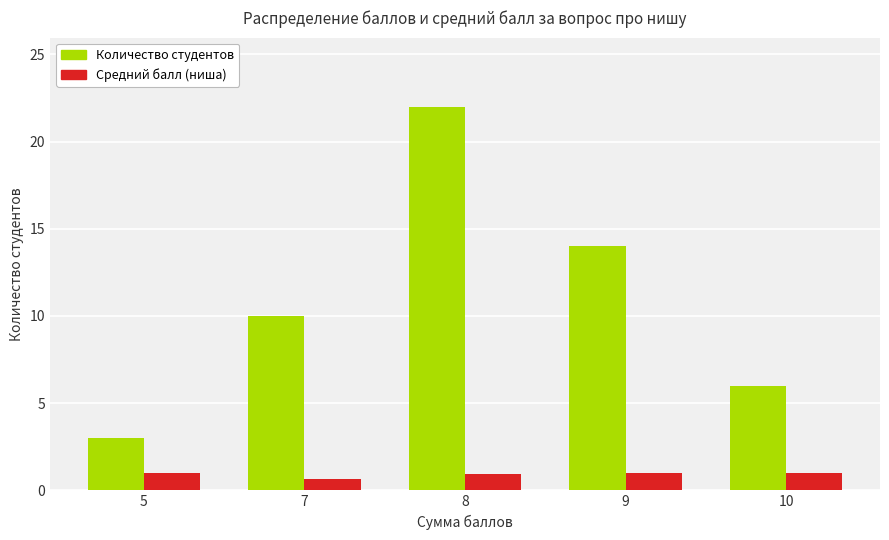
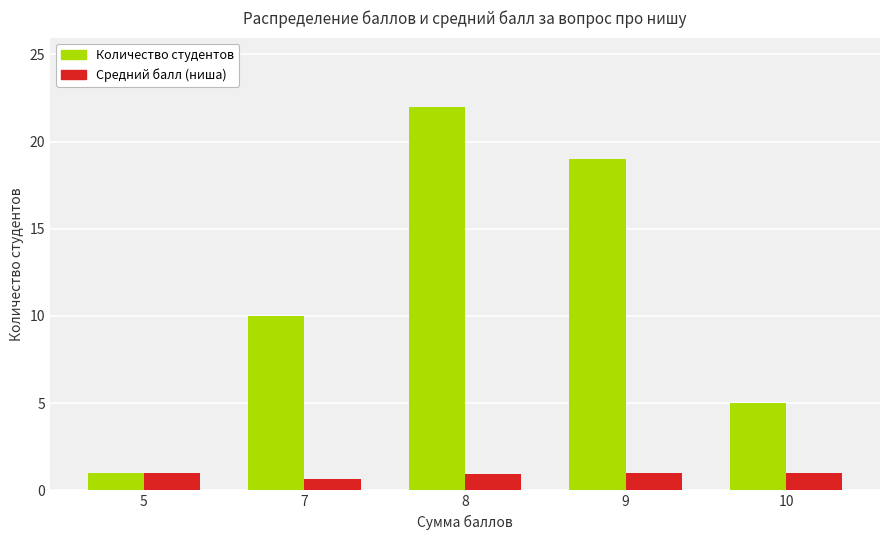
Количество студентов, 5: 3 -> 1
Количество студентов, 9: 14 -> 19
Количество студентов, 10: 6 -> 5
